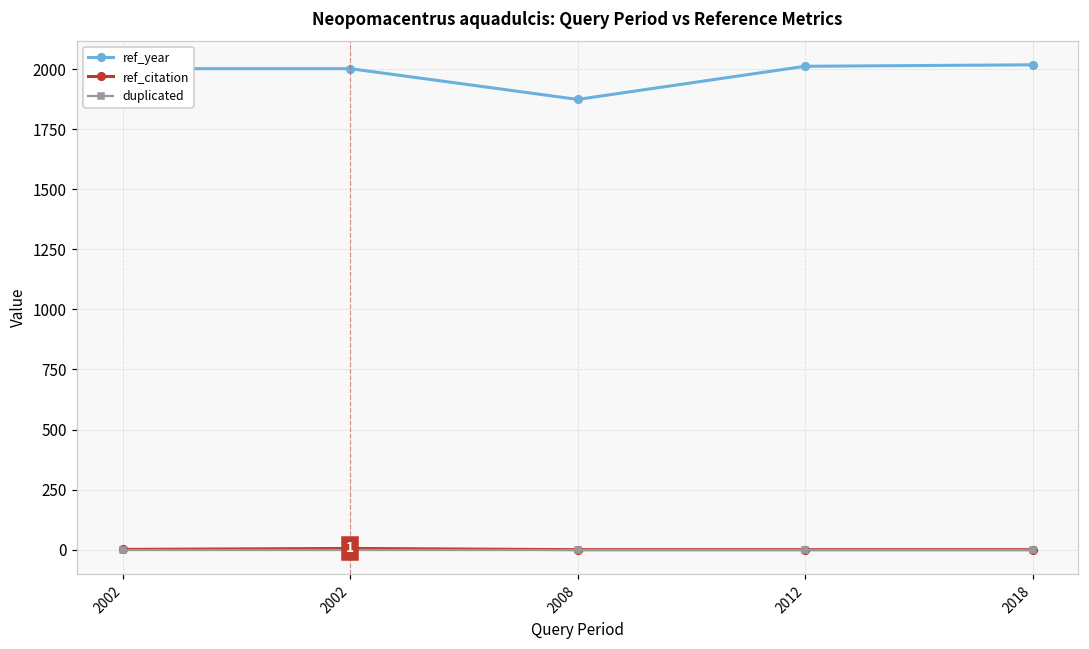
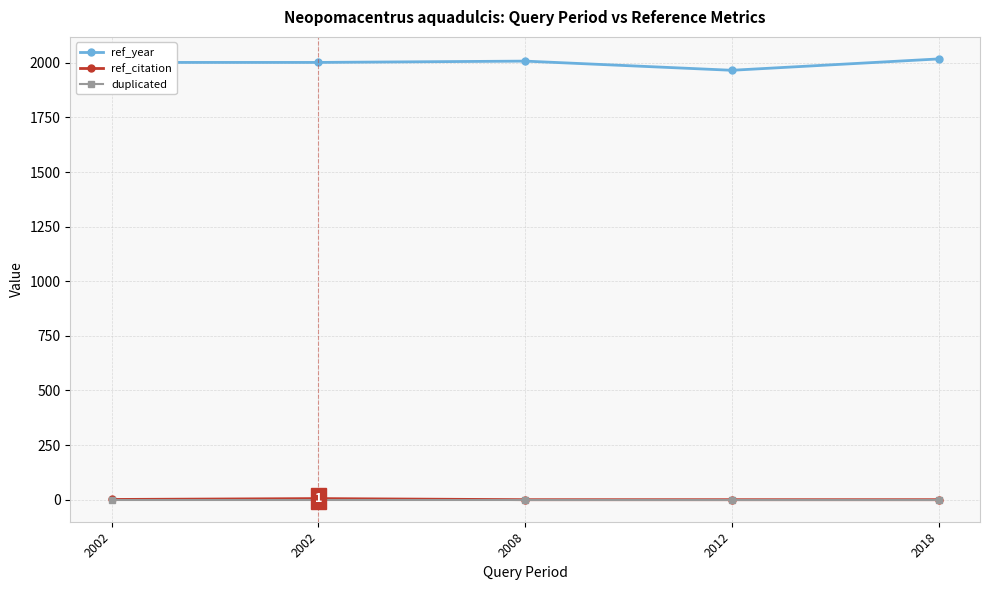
ref_year, 2008: 1870 -> 2010
ref_year, 2012: 2010 -> 1970
